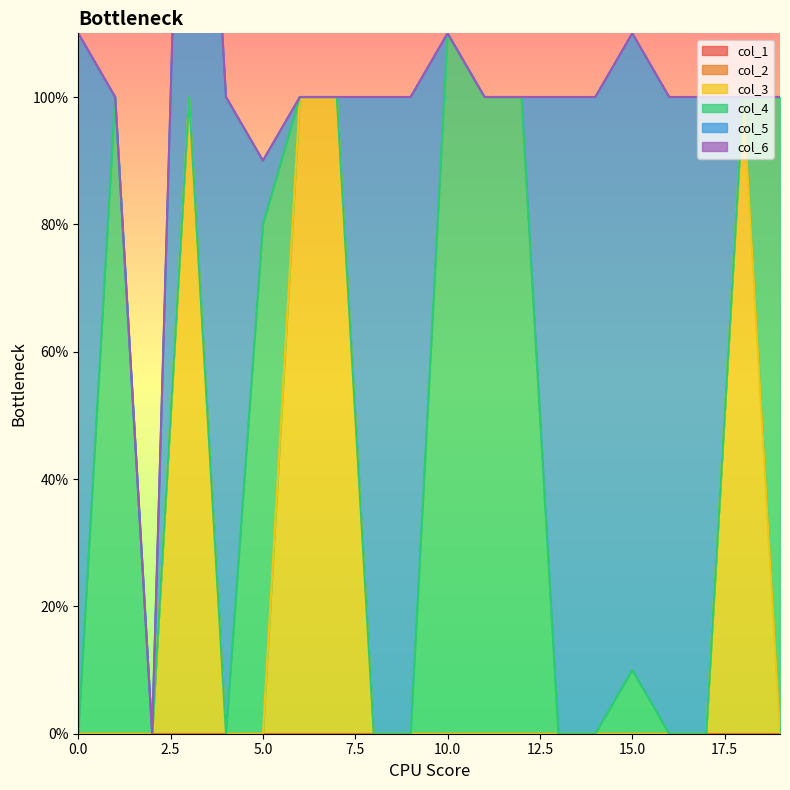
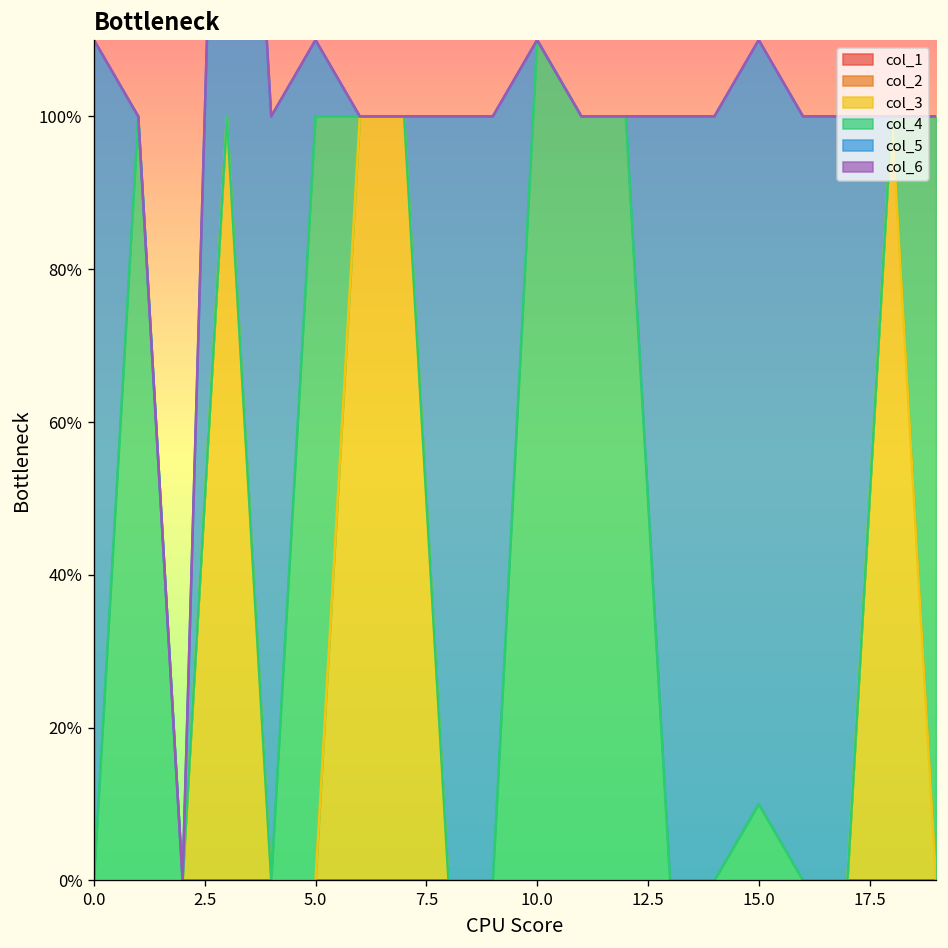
col_4, 5.0: 80% -> 100%
